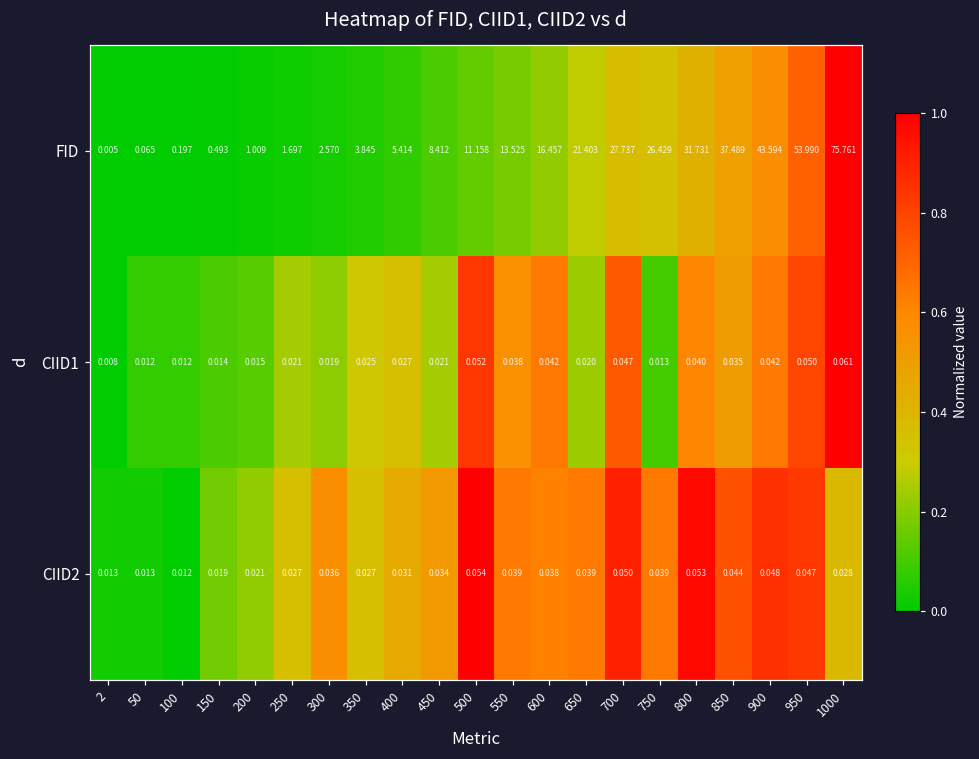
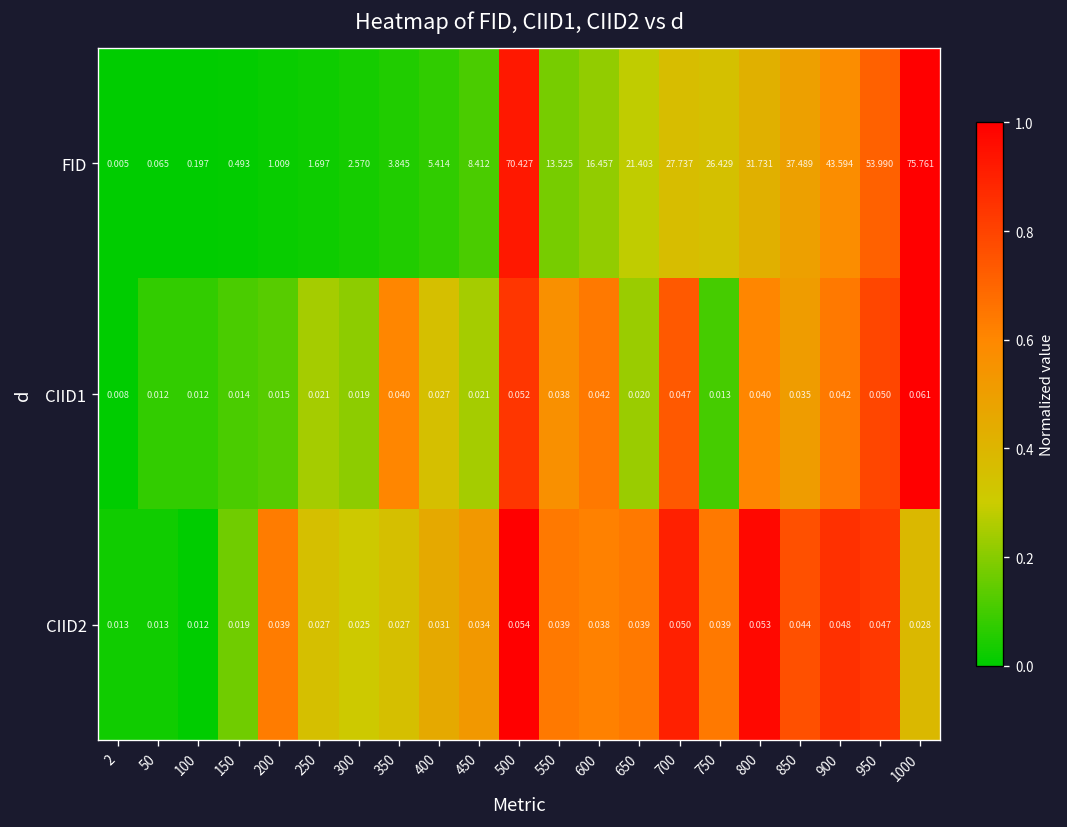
FID, 500: 11.158 -> 70.427
CIID1, 350: 0.025 -> 0.040
CIID2, 200: 0.021 -> 0.039
CIID2, 300: 0.036 -> 0.025
